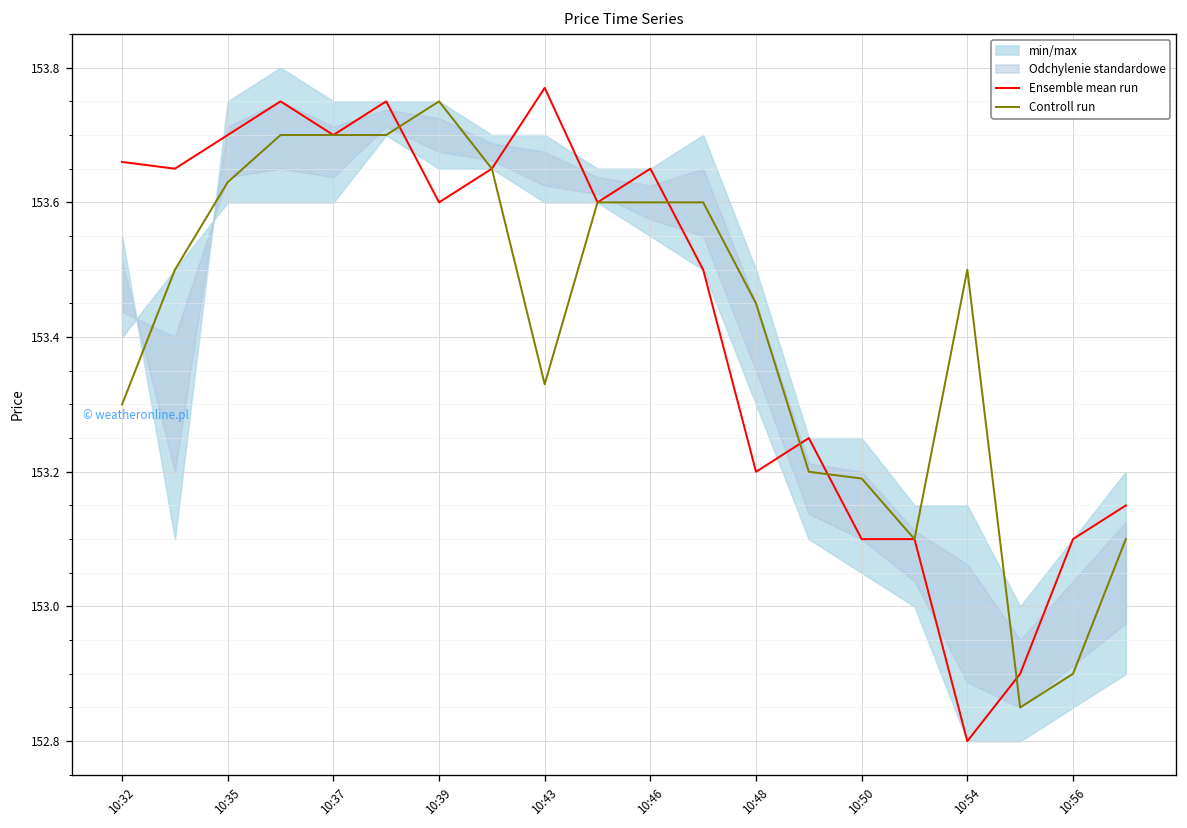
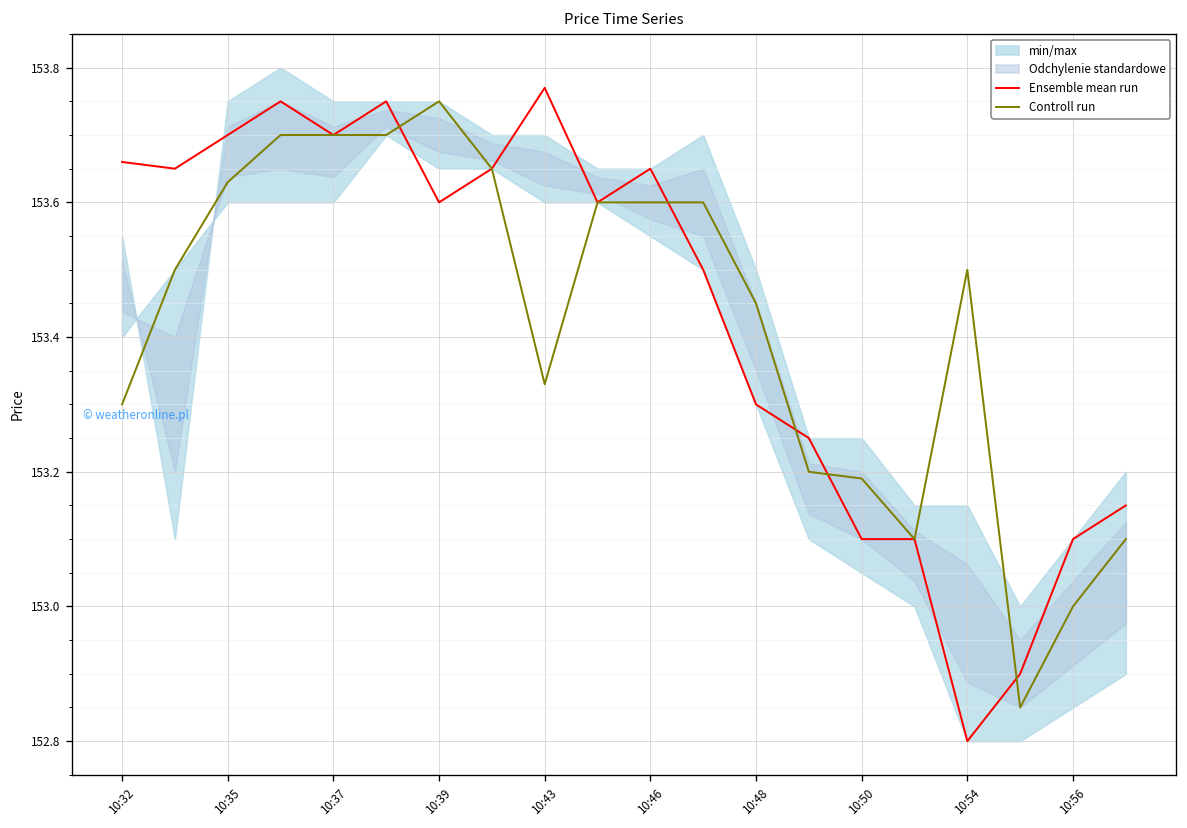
Ensemble mean run, 10:48: 153.2 -> 153.3
Controll run, 10:56: 152.9 -> 153.0
